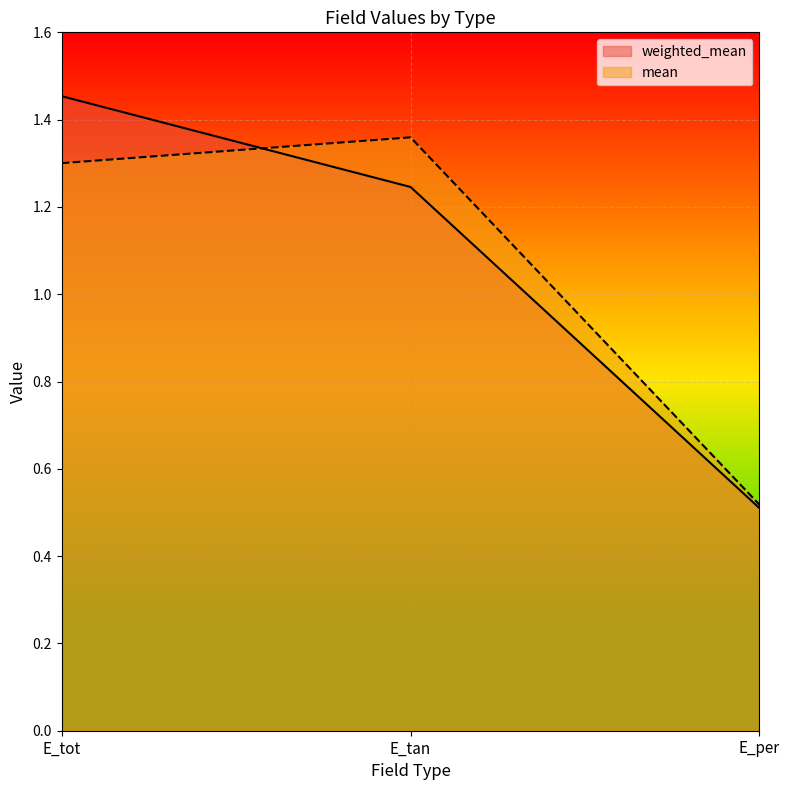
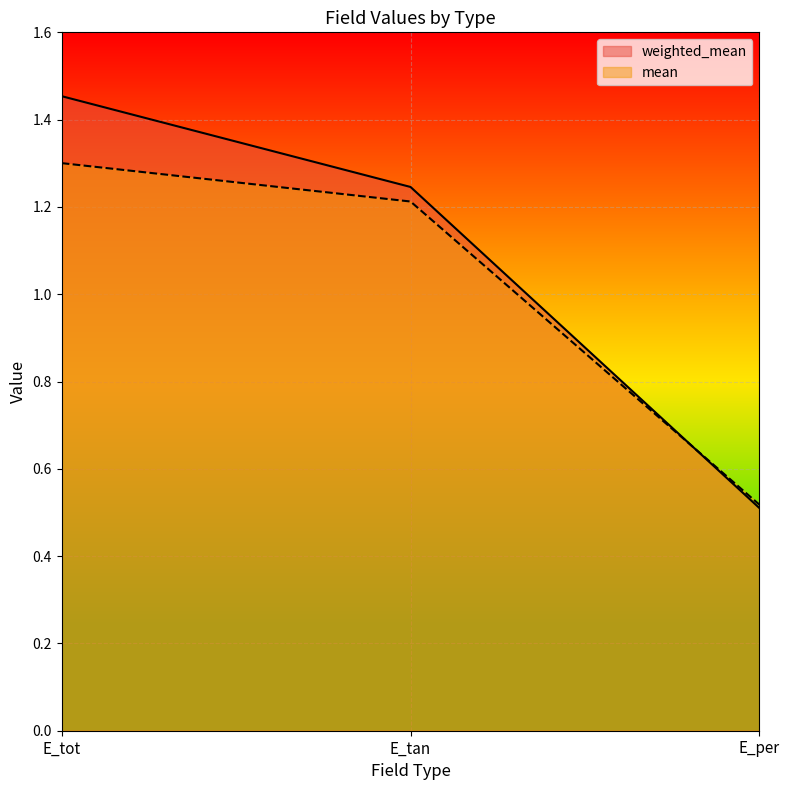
mean, E_tan: 1.36 -> 1.21
